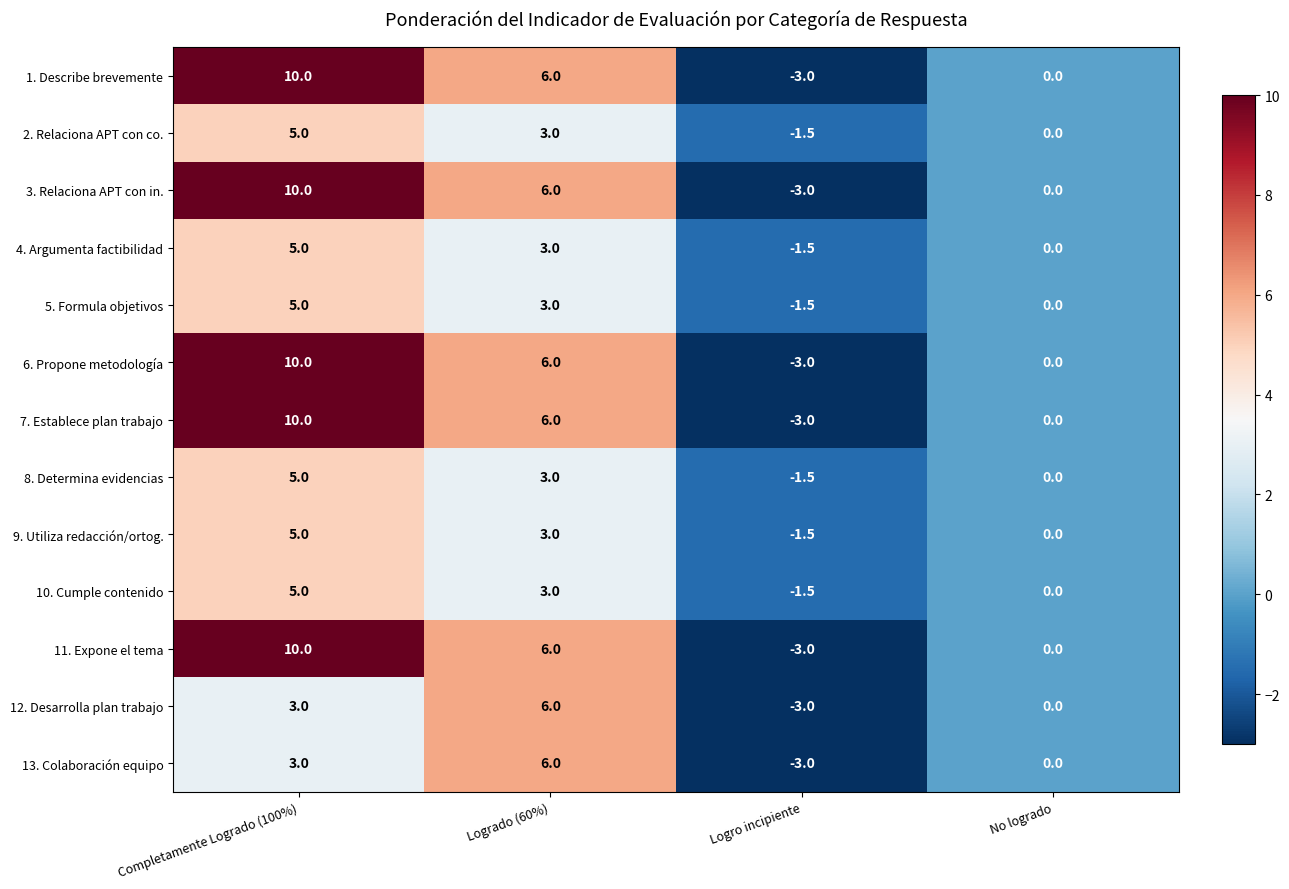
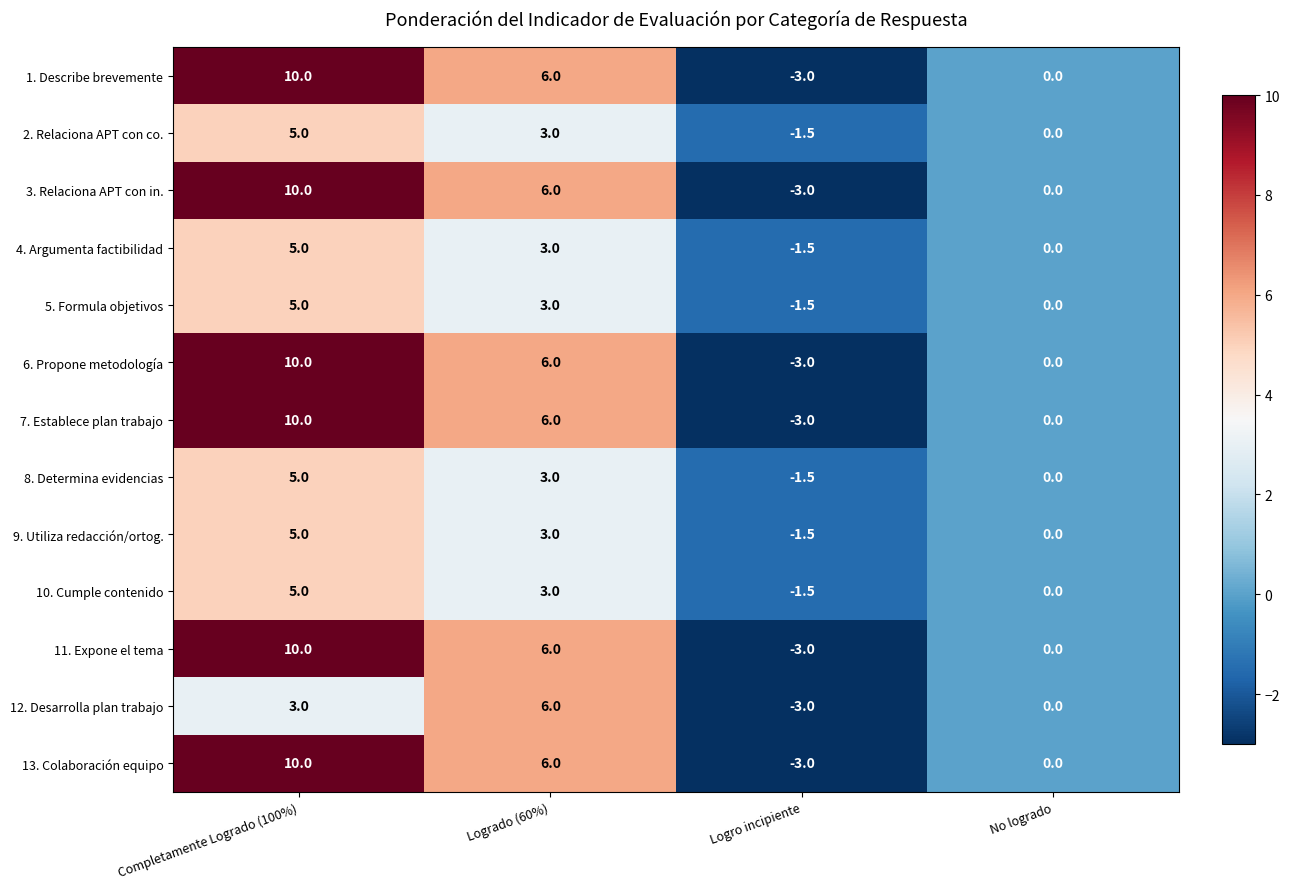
13. Colaboración equipo, Completamente Logrado (100%): 3.0 -> 10.0
